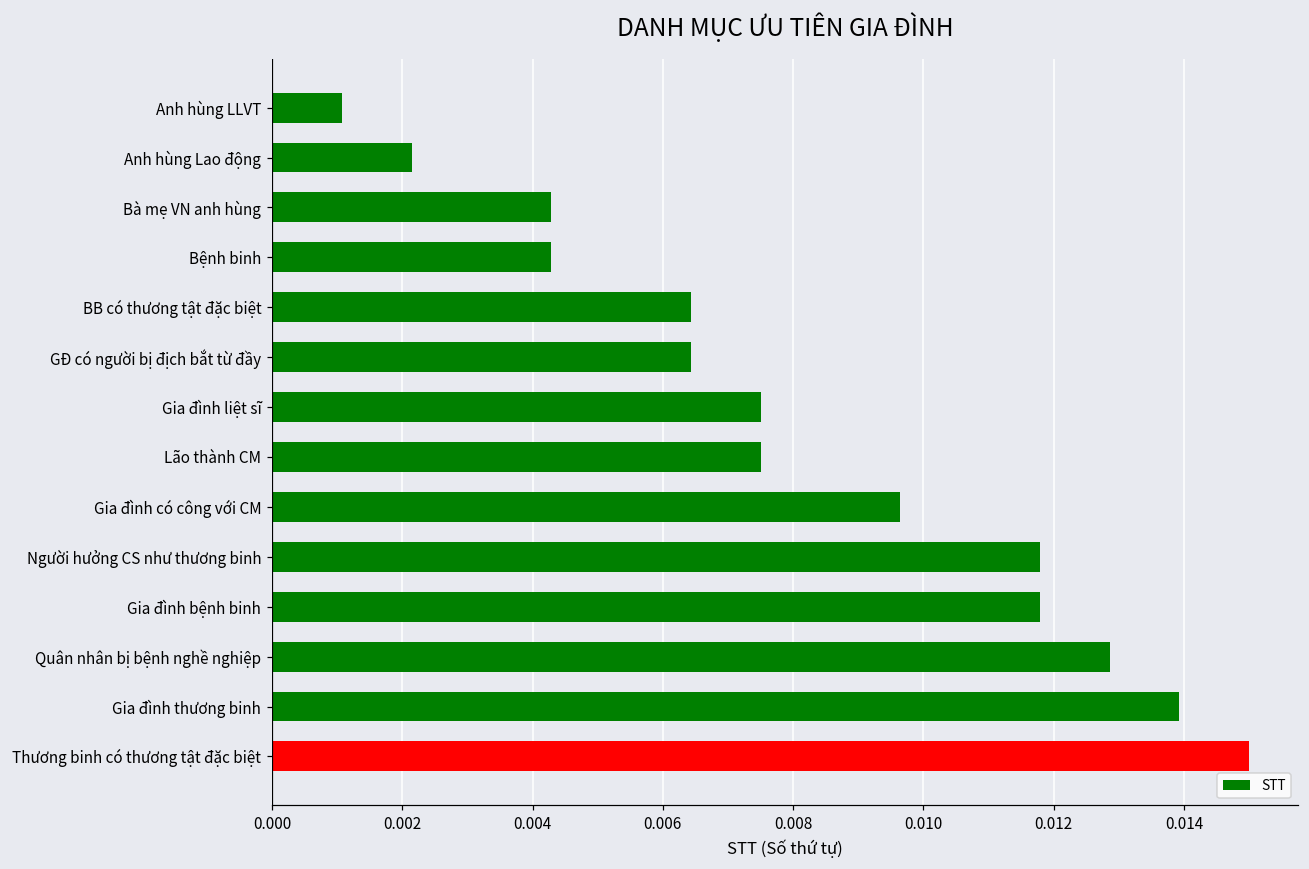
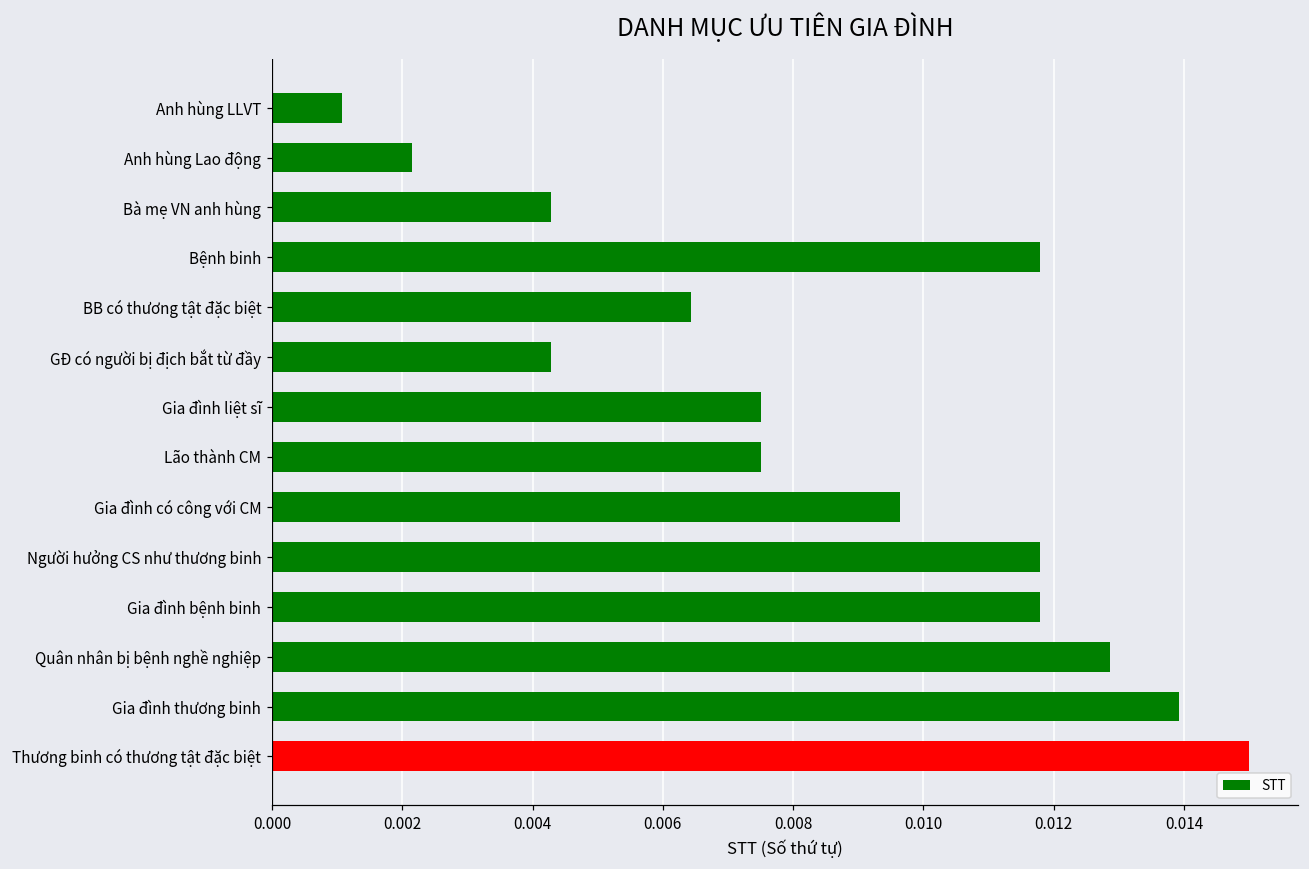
Bệnh binh: 0.0043 -> 0.0118
GĐ có người bị địch bắt từ đầy: 0.0064 -> 0.0043
